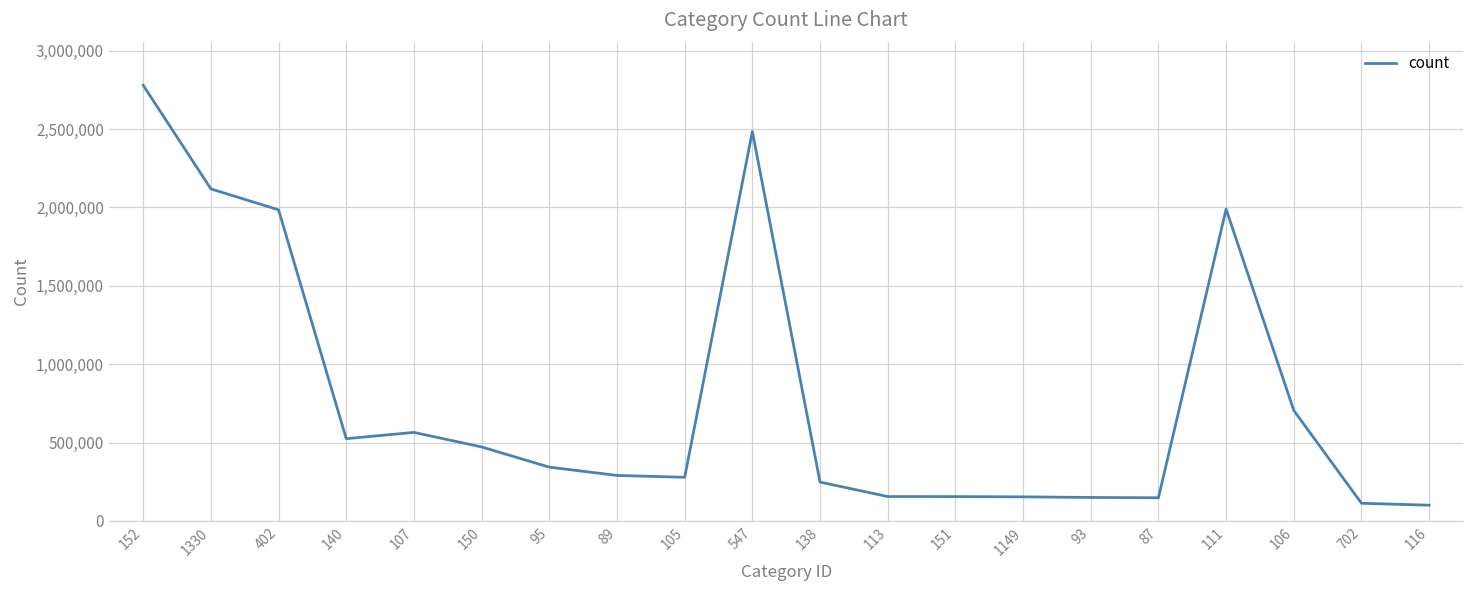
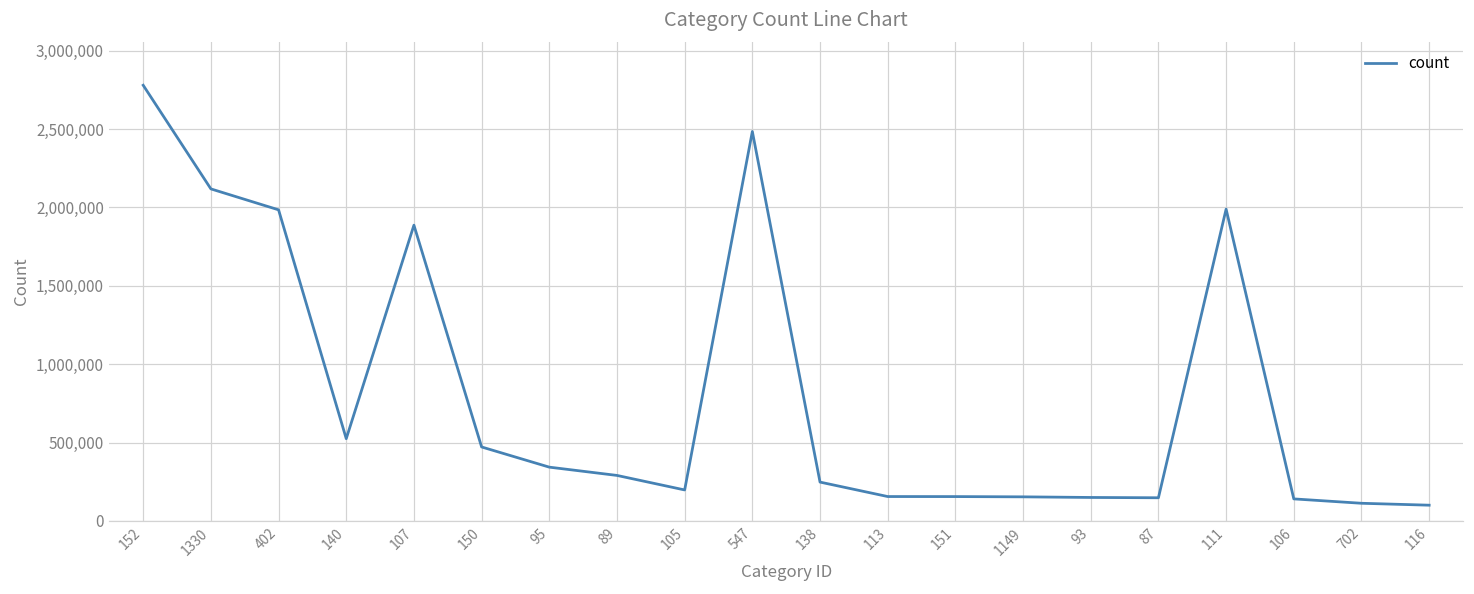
107: 560,000 -> 1,890,000
105: 280,000 -> 200,000
106: 700,000 -> 140,000
